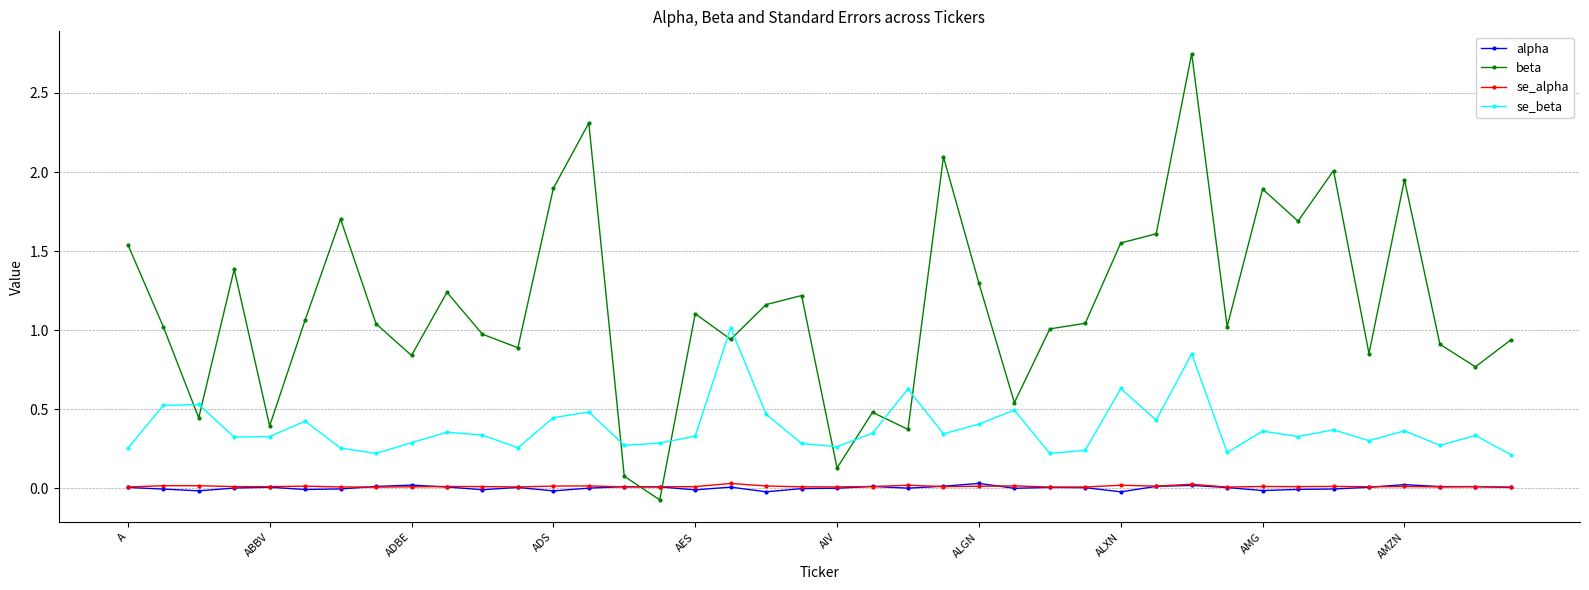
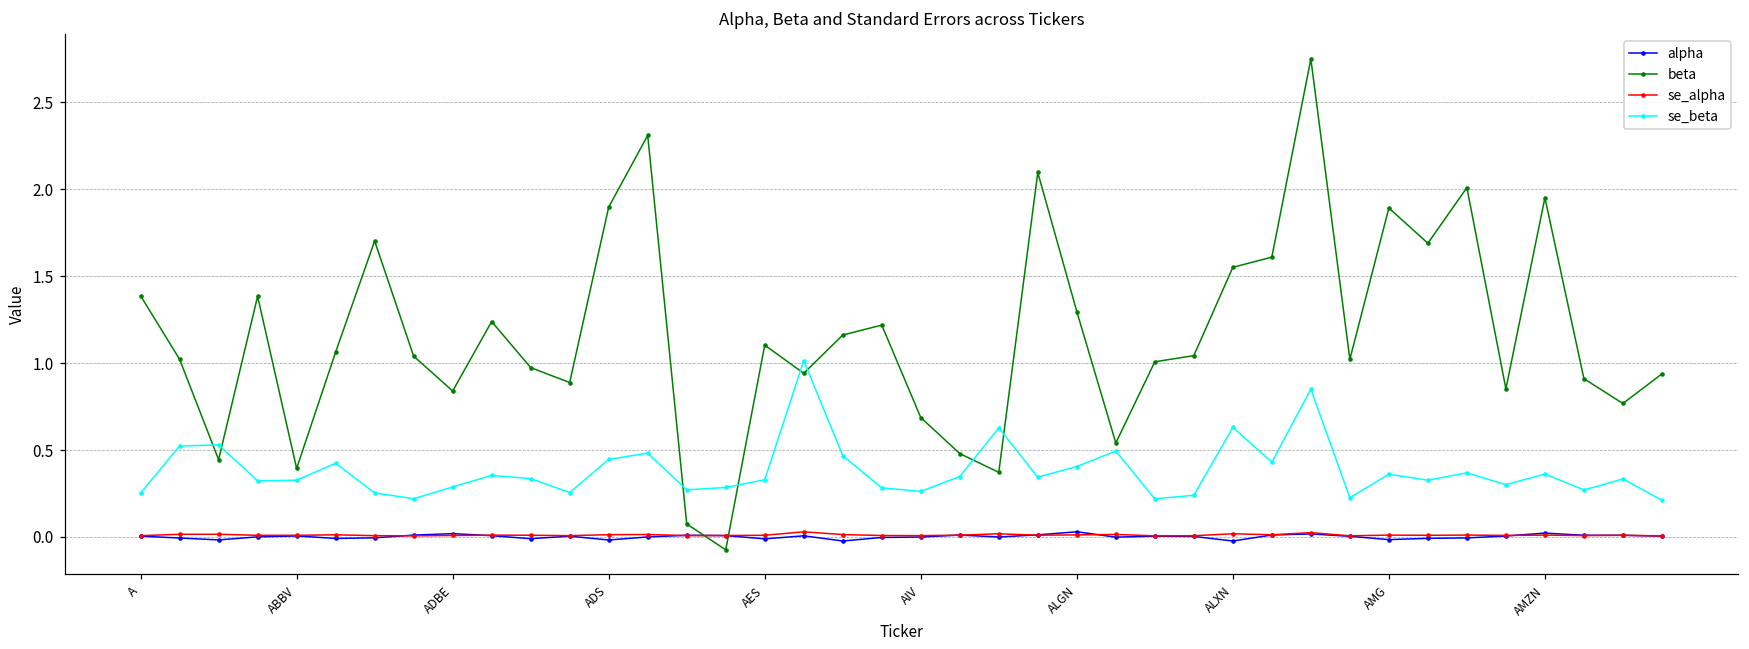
beta, A: 1.54 -> 1.39
beta, AIV: 0.13 -> 0.69
